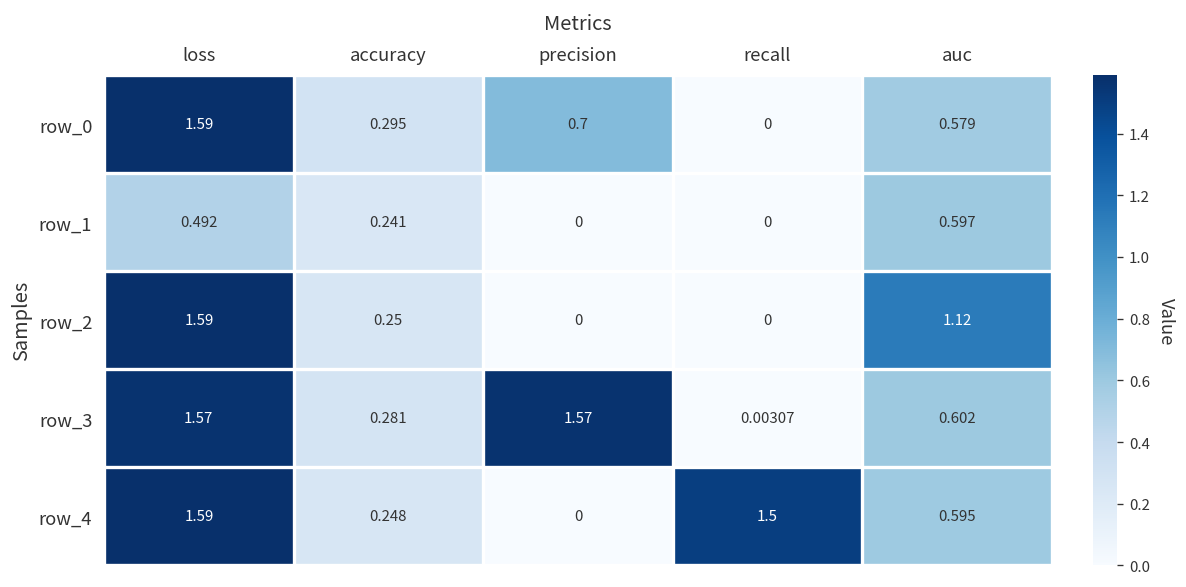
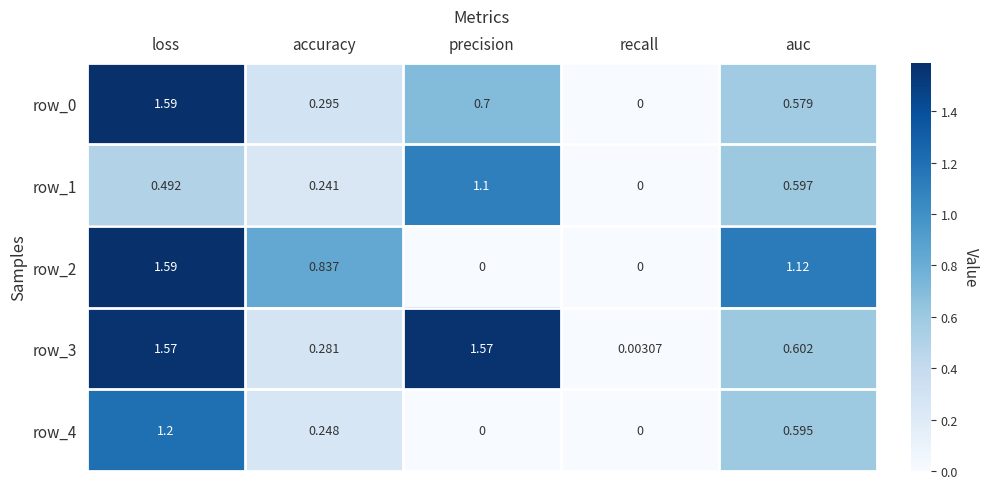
row_1, precision: 0 -> 1.1
row_2, accuracy: 0.25 -> 0.837
row_4, loss: 1.59 -> 1.2
row_4, recall: 1.5 -> 0
